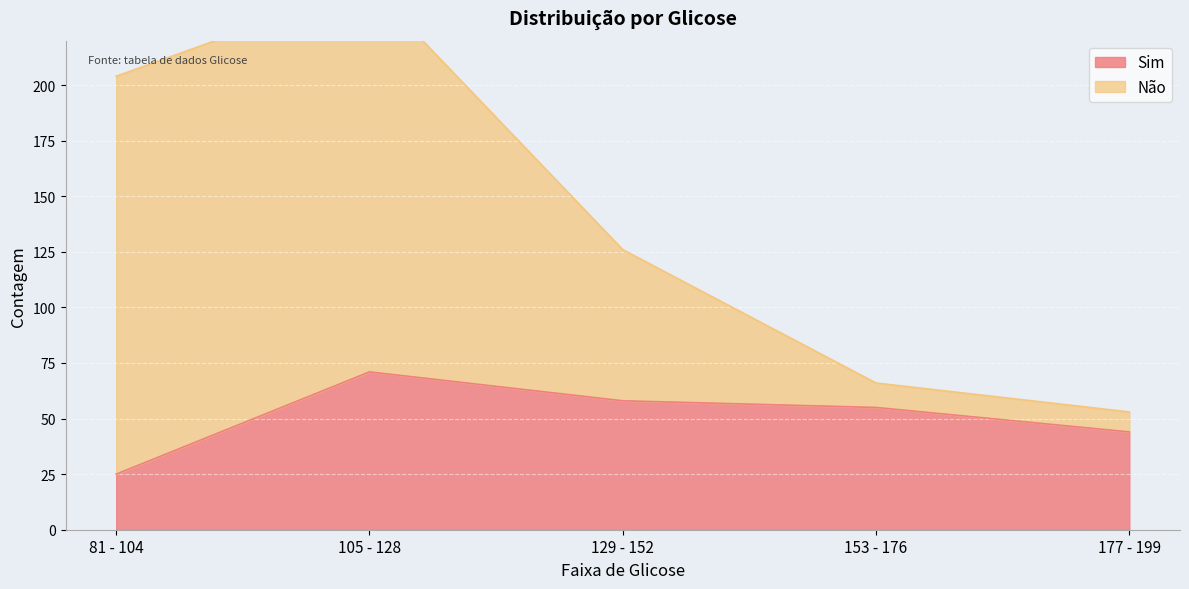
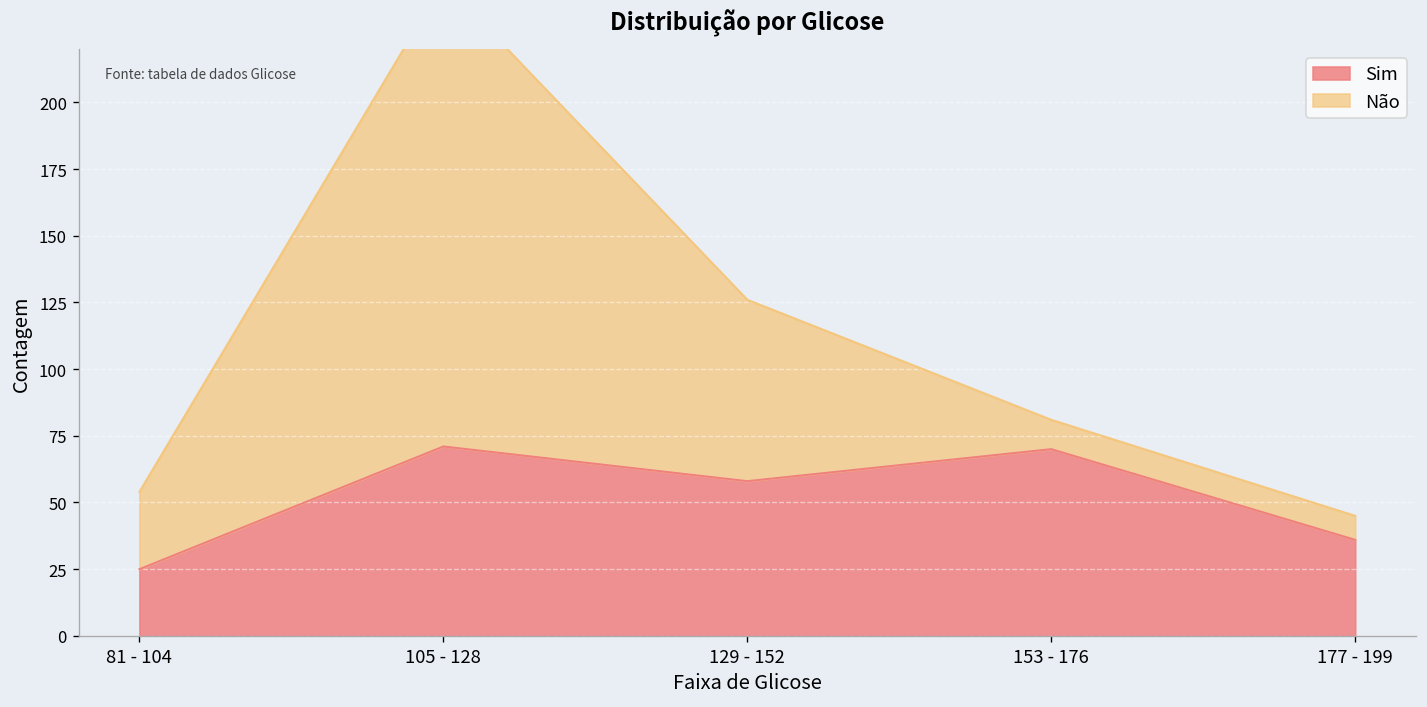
Não, 81 - 104: 179 -> 29
Sim, 153 - 176: 55 -> 70
Sim, 177 - 199: 44 -> 36
